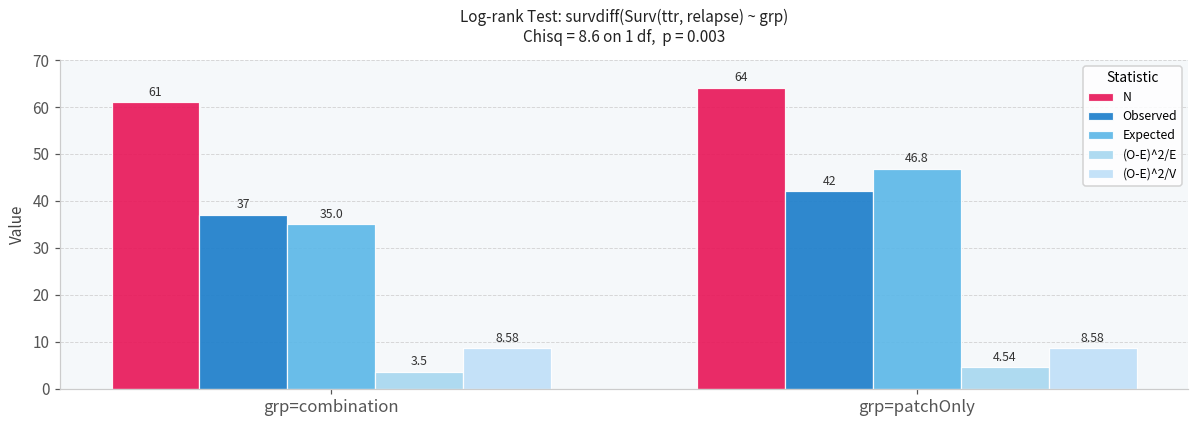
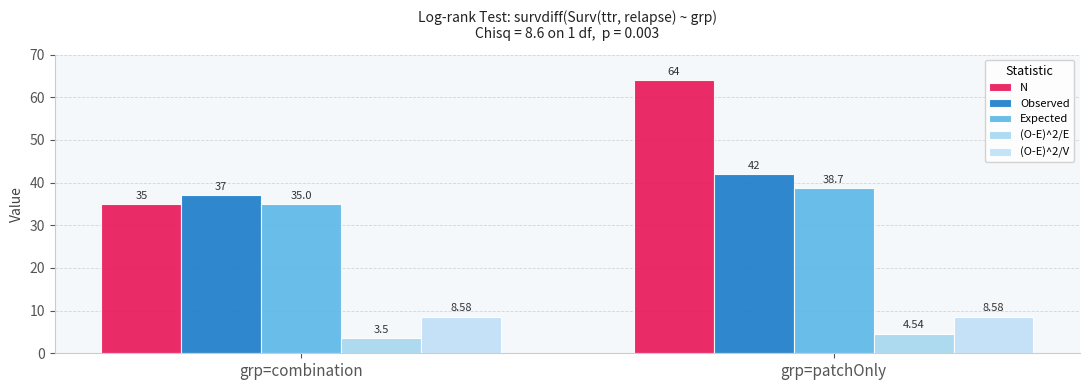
N, grp=combination: 61 -> 35
Expected, grp=patchOnly: 46.8 -> 38.7
